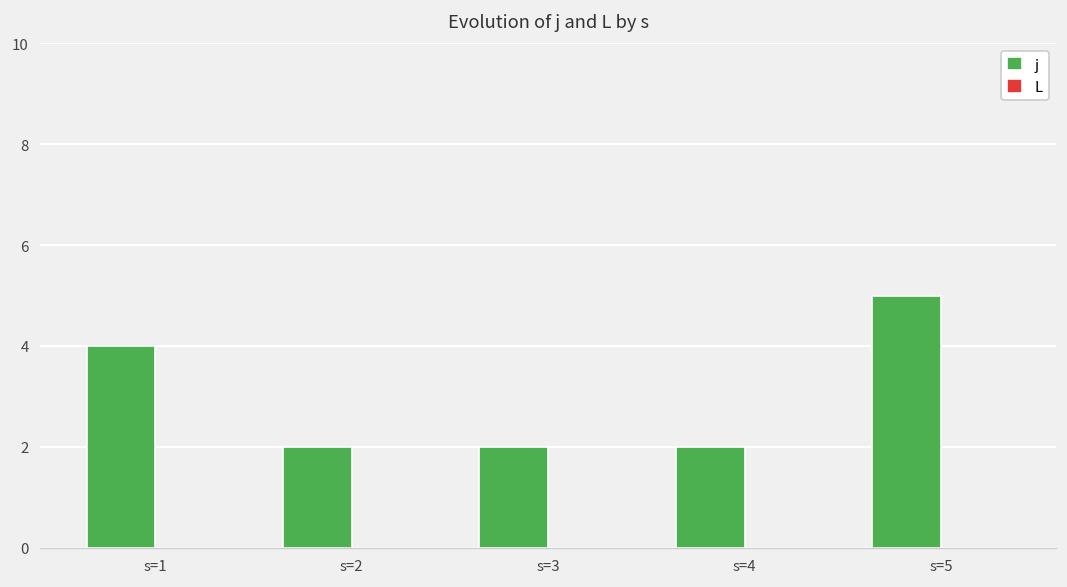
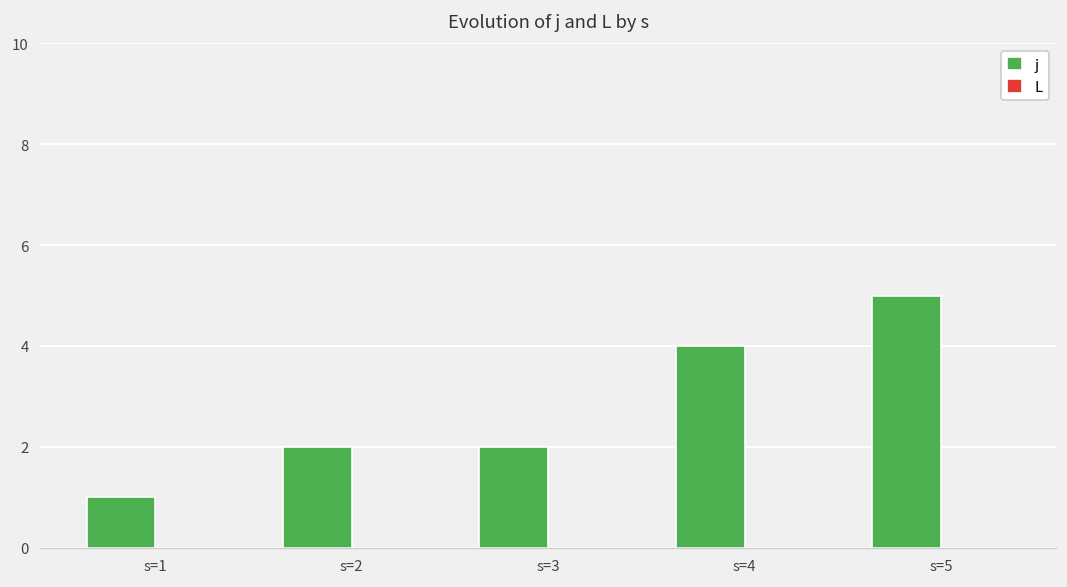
j, s=1: 4 -> 1
j, s=4: 2 -> 4
